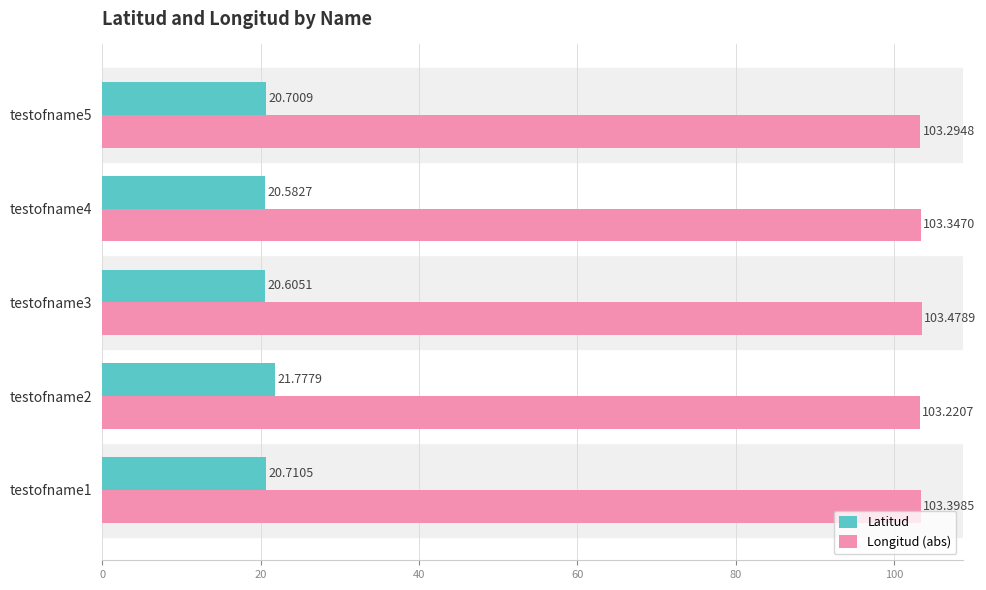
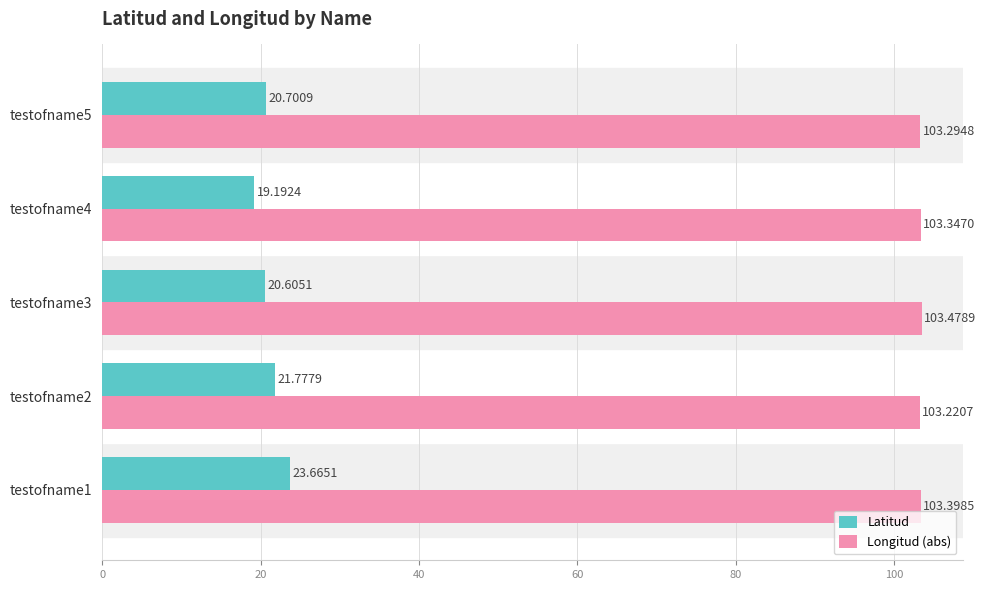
Latitud, testofname4: 20.5827 -> 19.1924
Latitud, testofname1: 20.7105 -> 23.6651
